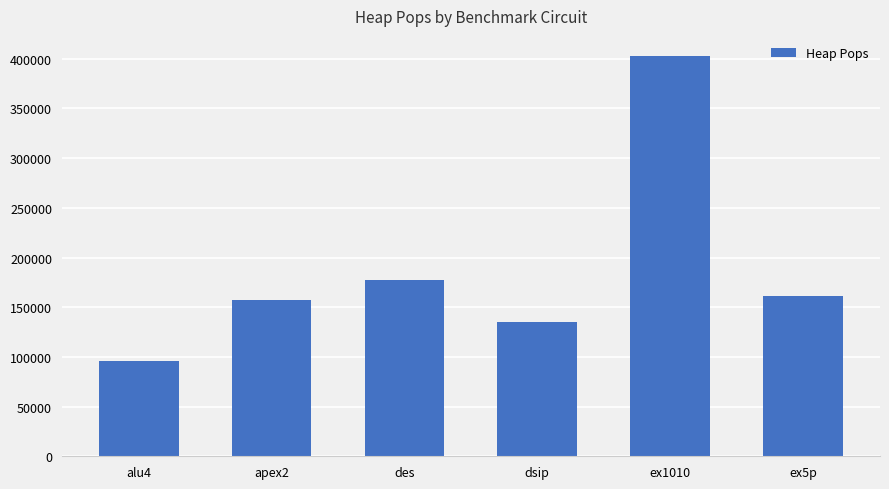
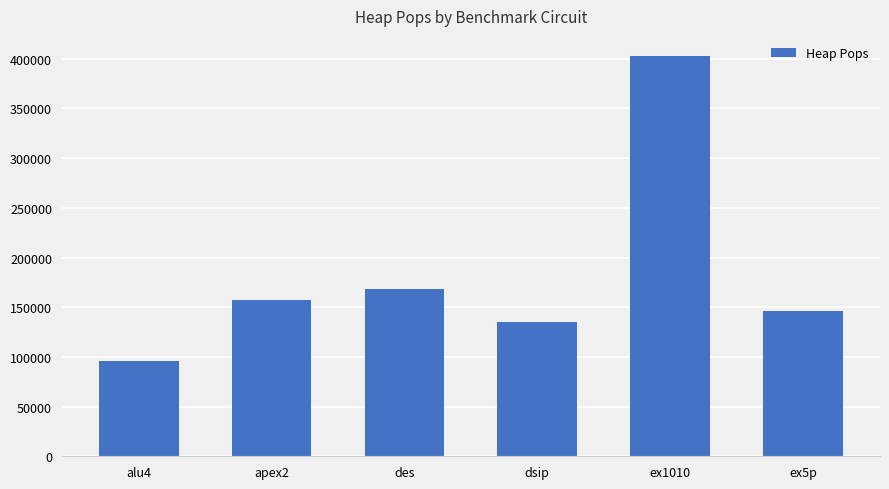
des: 180000 -> 170000
ex5p: 160000 -> 150000
